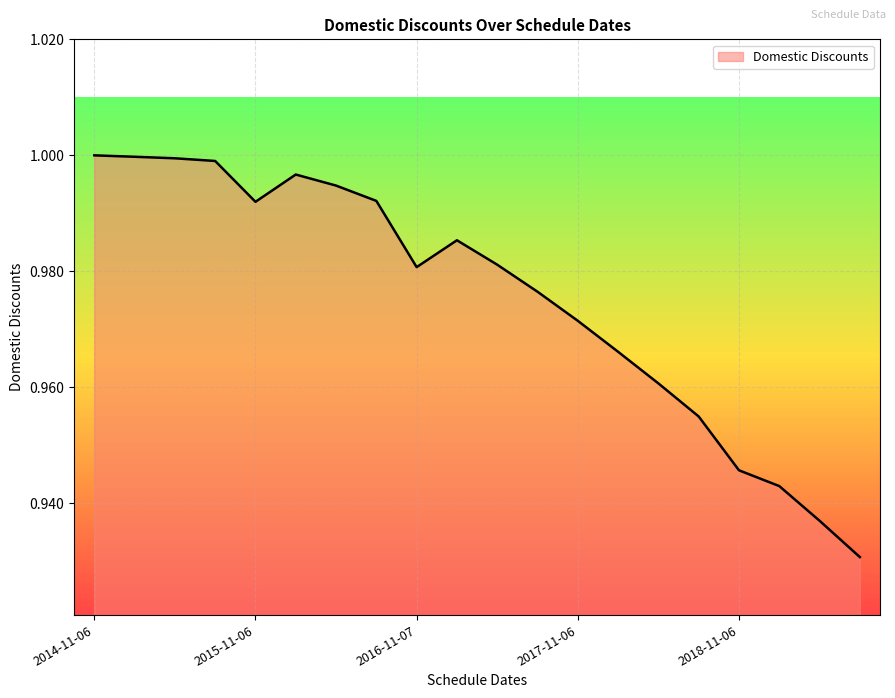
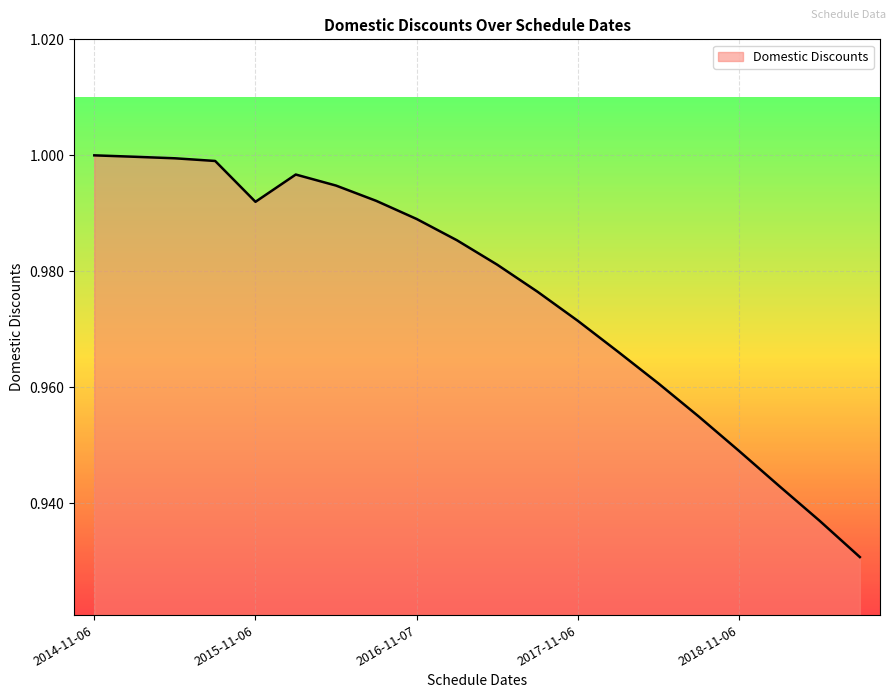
2016-11-07: 0.981 -> 0.989
2018-11-06: 0.946 -> 0.949
